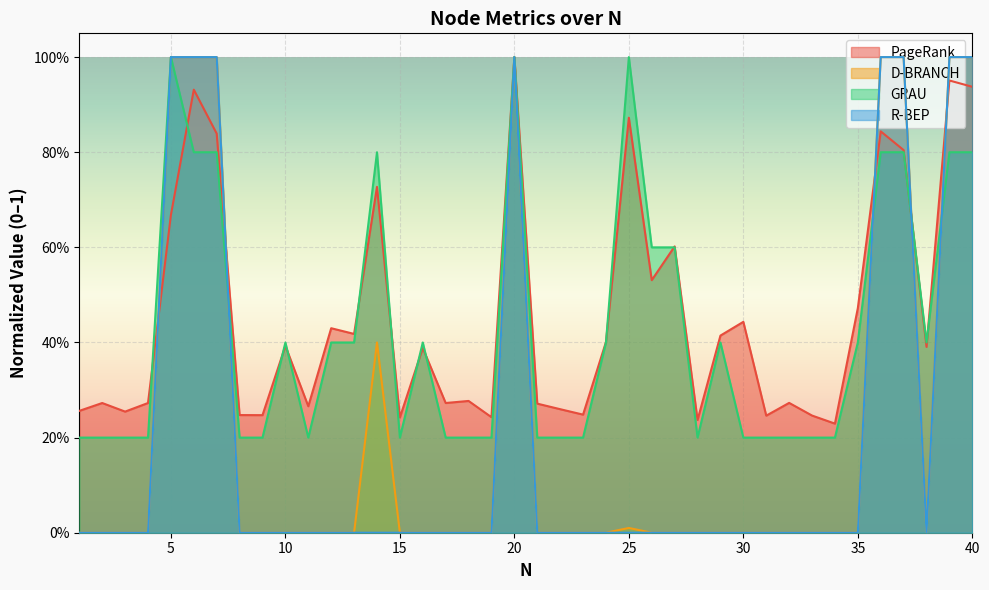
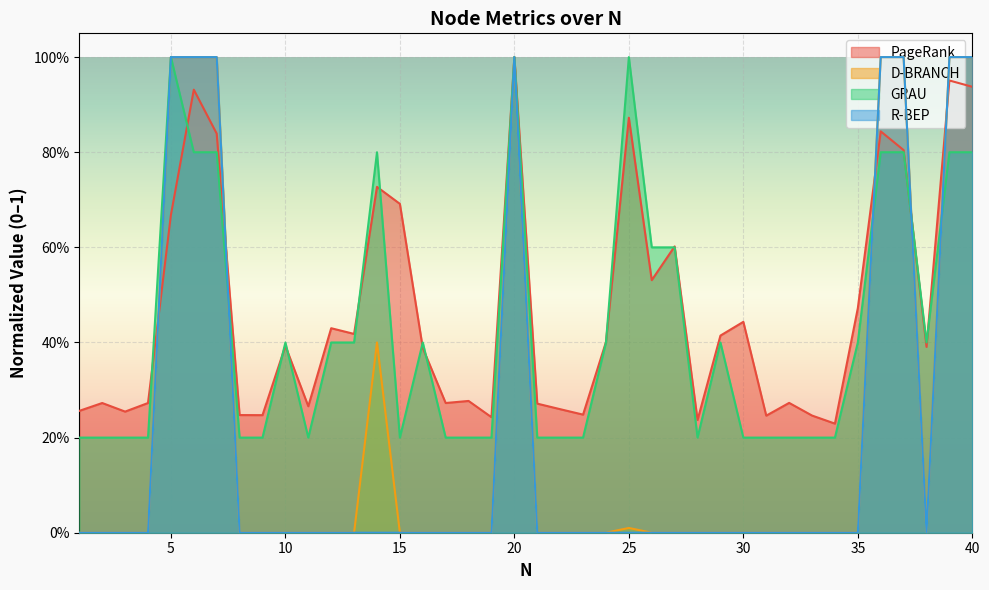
PageRank, 15: 24% -> 69%
